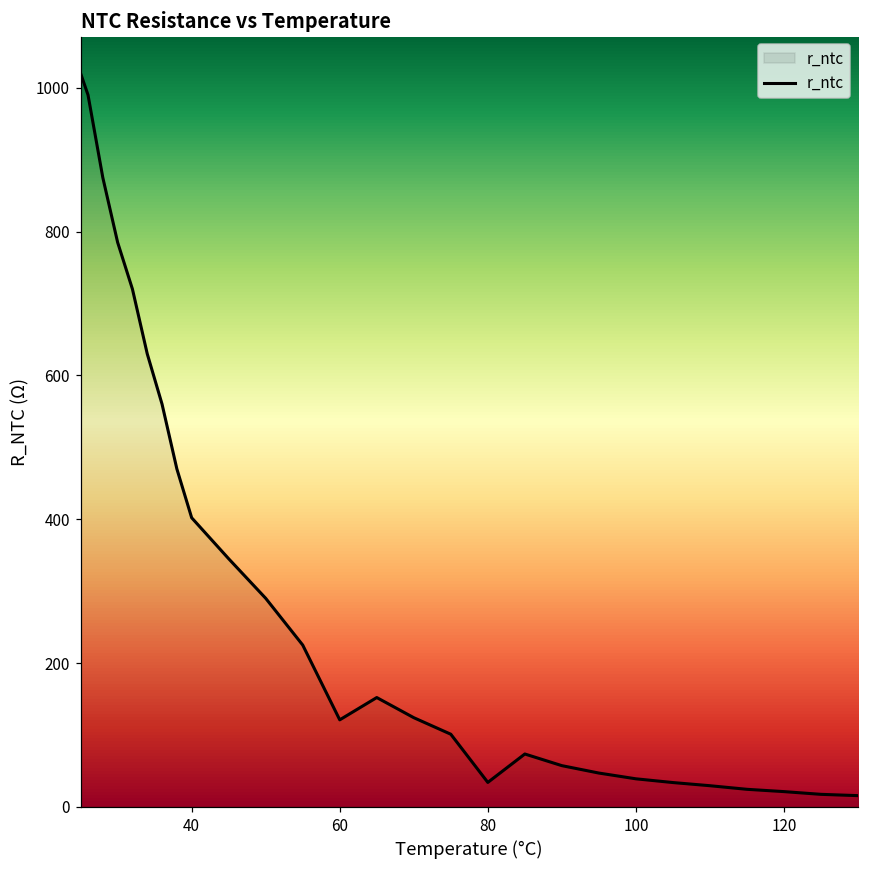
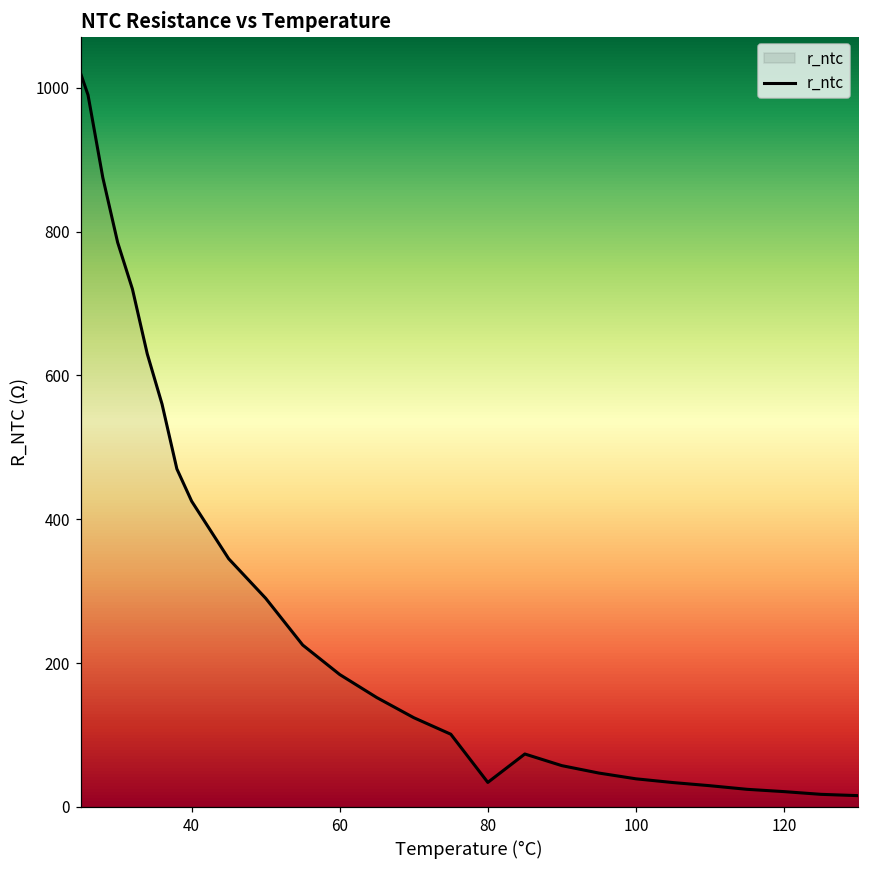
40: 400 -> 430
60: 120 -> 180
